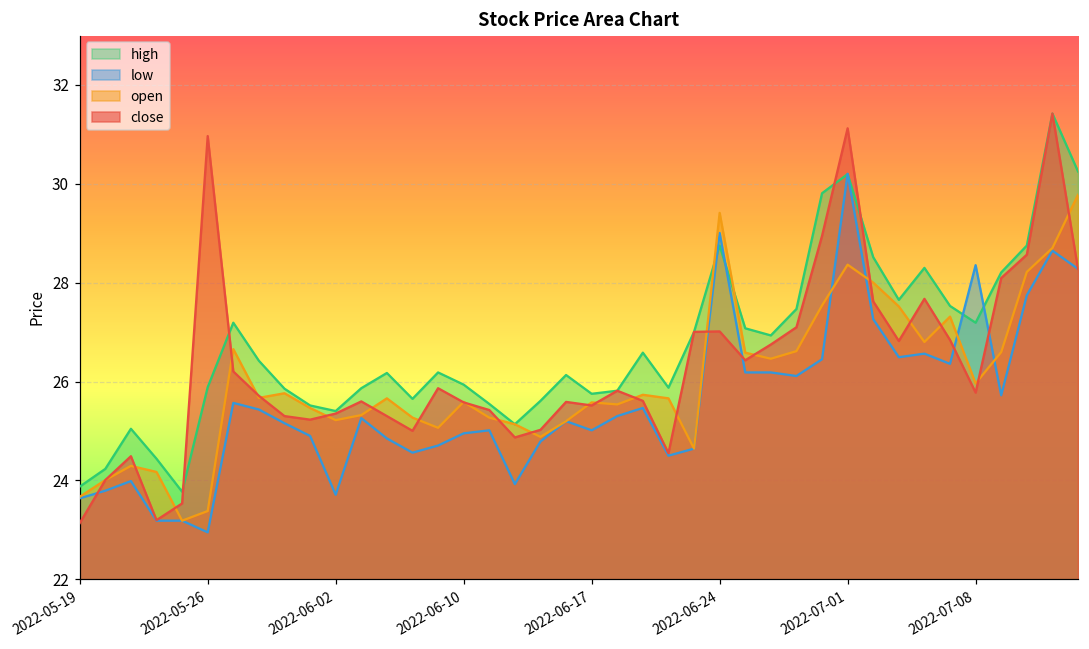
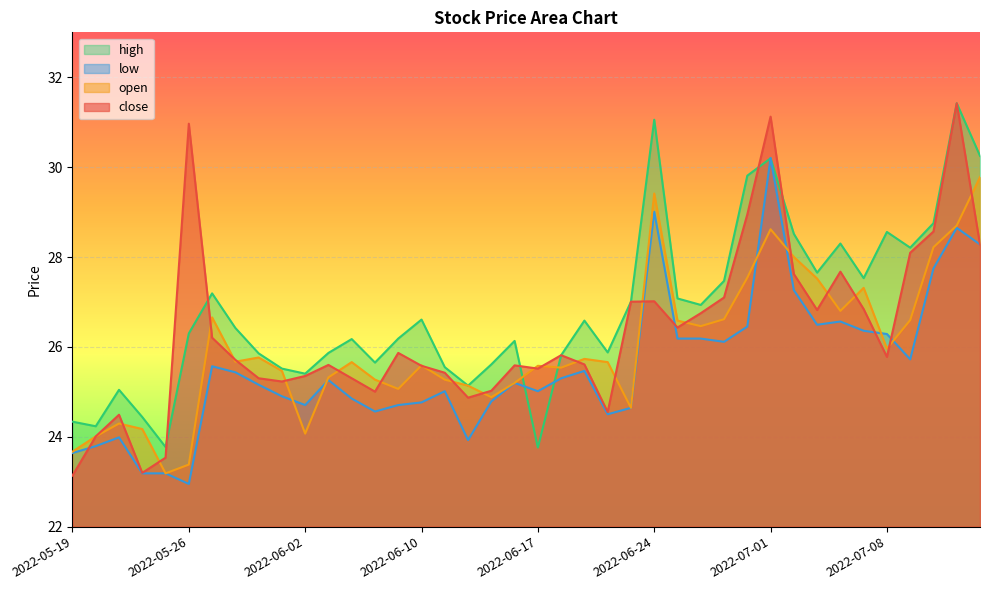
high, 2022-05-19: 23.9 -> 24.3
high, 2022-05-26: 25.9 -> 26.3
low, 2022-06-02: 23.7 -> 24.7
open, 2022-06-02: 25.2 -> 24.1
high, 2022-06-10: 25.9 -> 26.6
low, 2022-06-10: 25.0 -> 24.8
high, 2022-06-17: 25.8 -> 23.8
high, 2022-06-24: 28.8 -> 31.1
open, 2022-07-01: 28.4 -> 28.6
high, 2022-07-08: 27.2 -> 28.6
low, 2022-07-08: 28.4 -> 26.3
